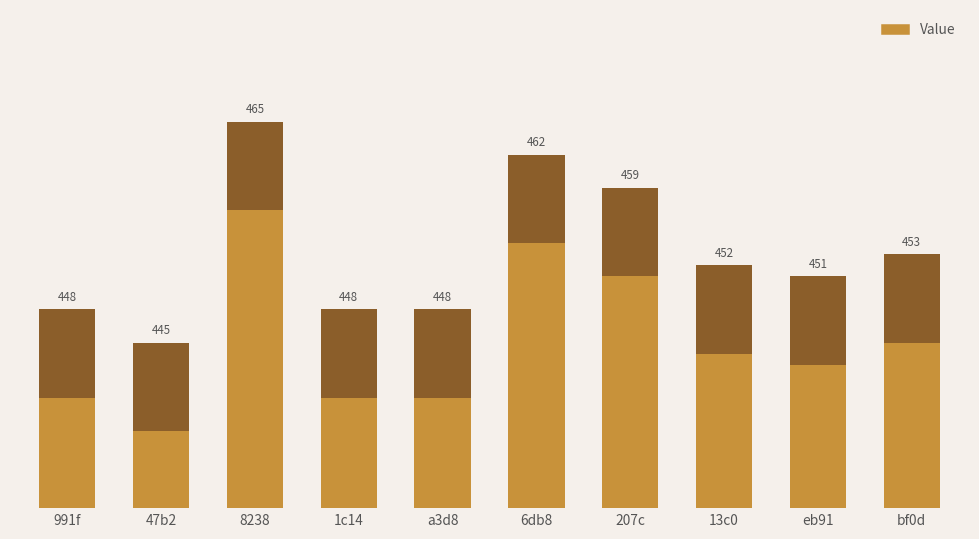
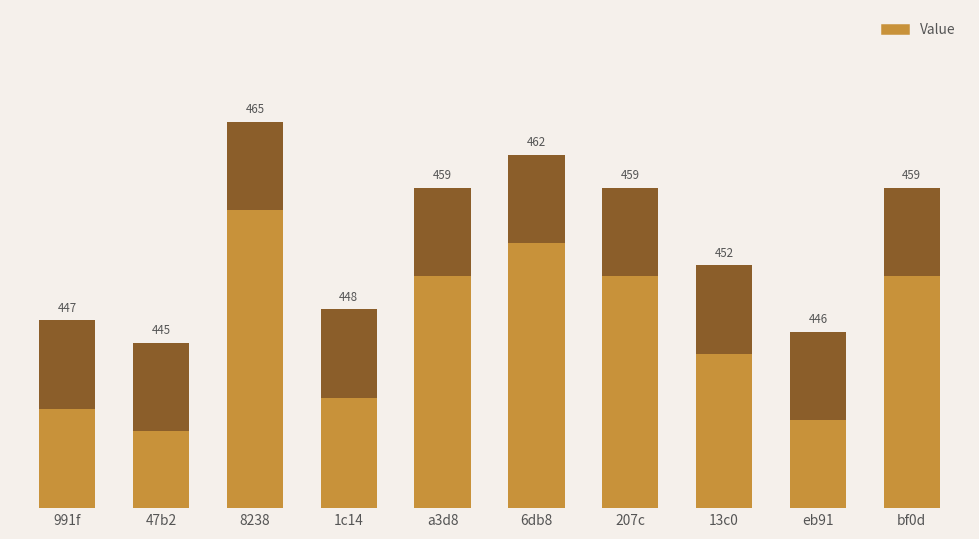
Value, 991f: 448 -> 447
Value, a3d8: 448 -> 459
Value, eb91: 451 -> 446
Value, bf0d: 453 -> 459
